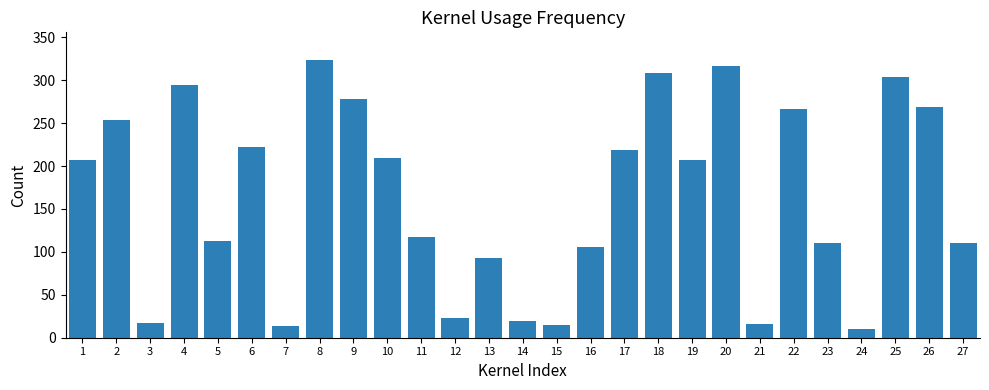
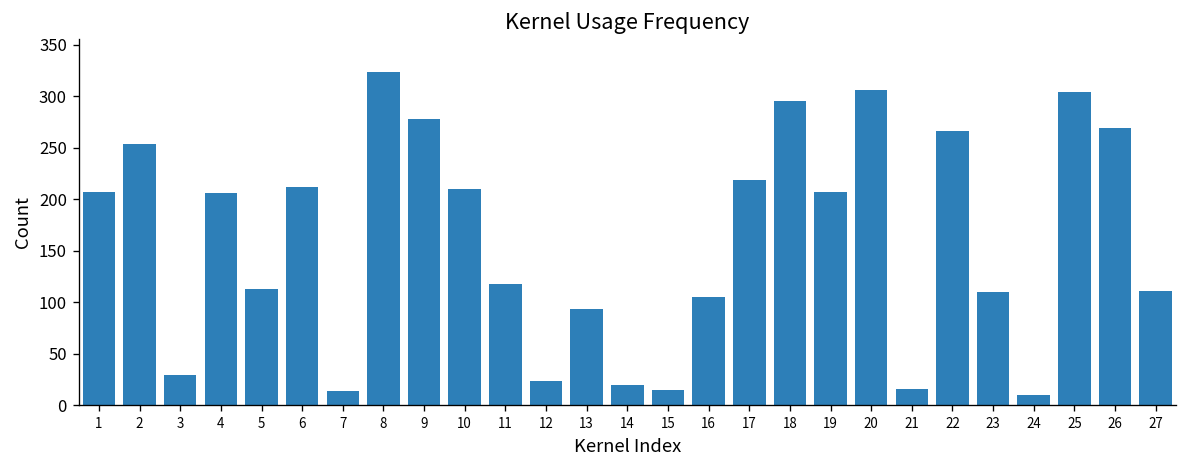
3: 20 -> 30
4: 290 -> 210
6: 220 -> 210
18: 310 -> 300
20: 320 -> 310
